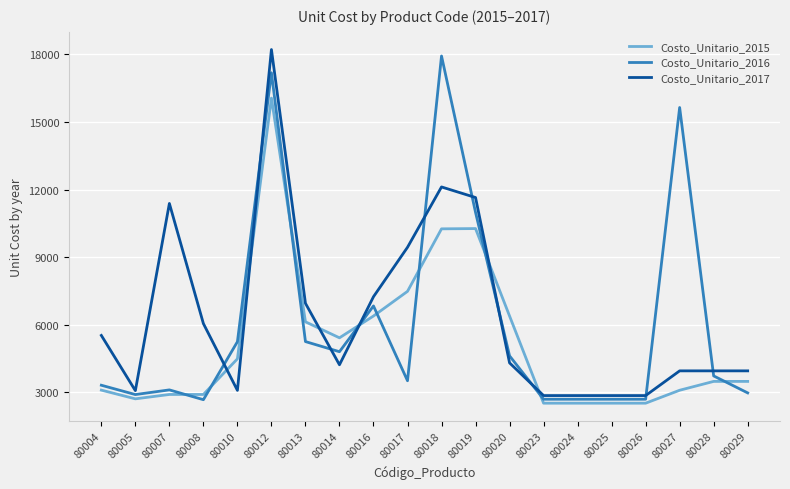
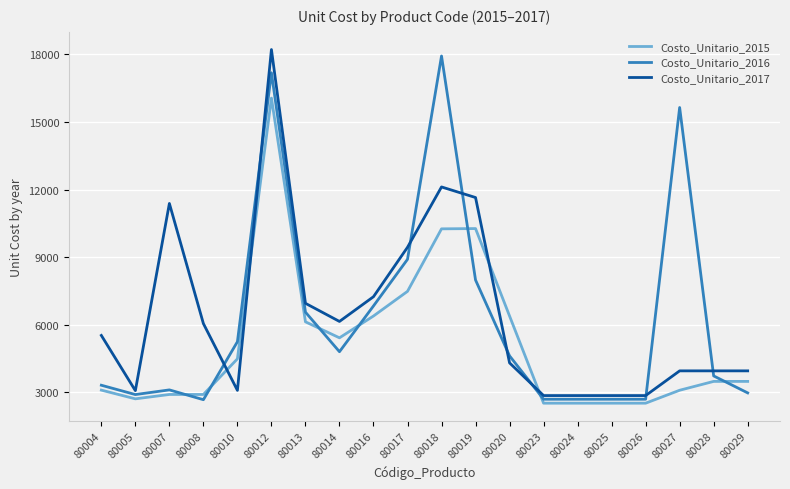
Costo_Unitario_2016, 80013: 5300 -> 6600
Costo_Unitario_2017, 80014: 4200 -> 6100
Costo_Unitario_2016, 80017: 3500 -> 8900
Costo_Unitario_2016, 80019: 11000 -> 8000
